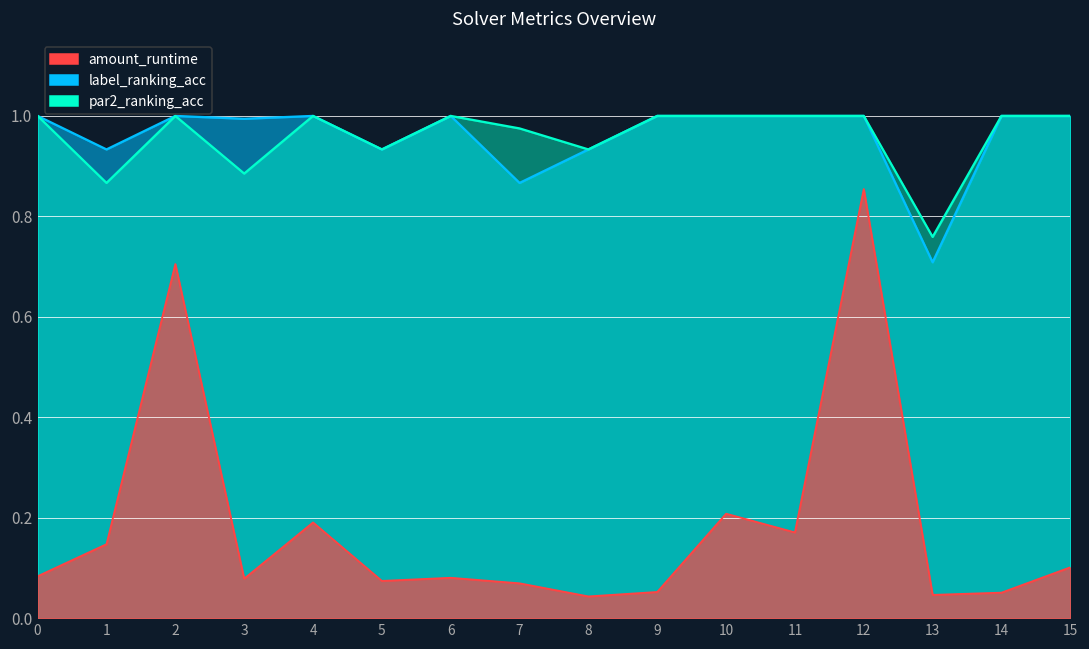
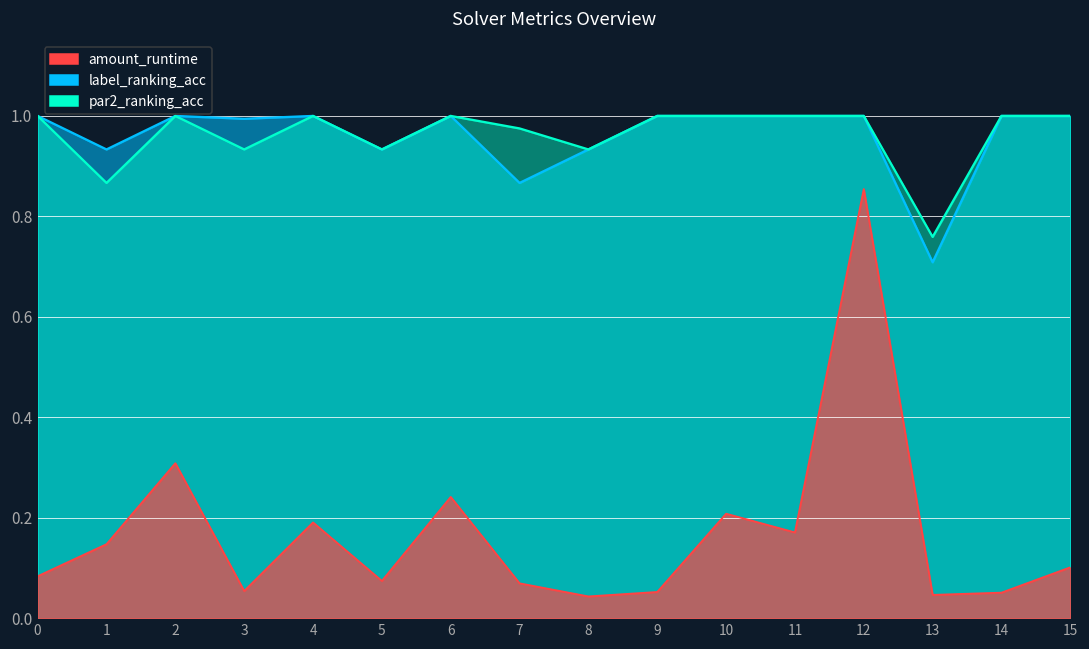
amount_runtime, 2: 0.71 -> 0.31
par2_ranking_acc, 3: 0.89 -> 0.93
amount_runtime, 3: 0.08 -> 0.05
amount_runtime, 6: 0.08 -> 0.24
